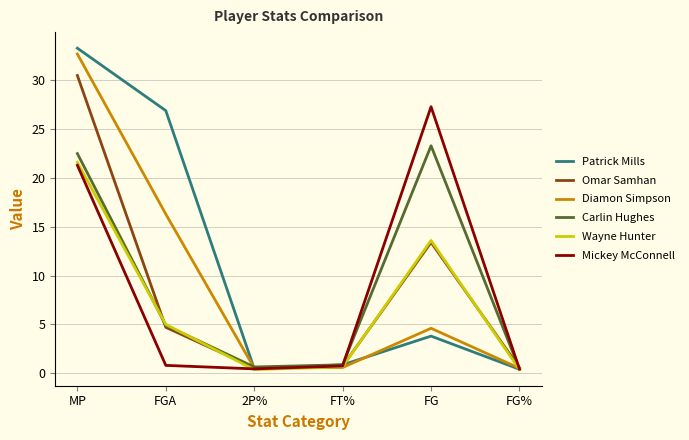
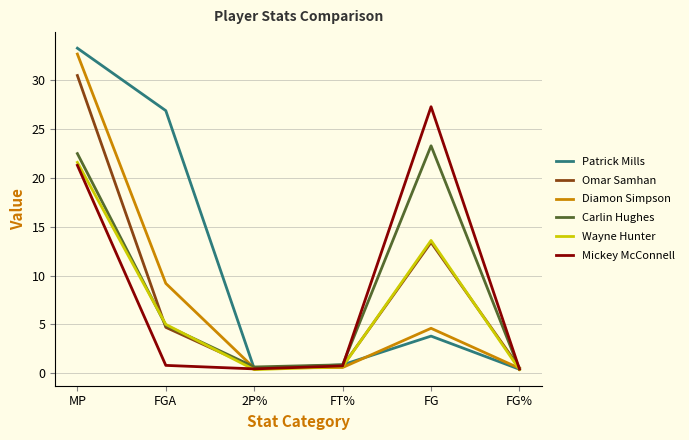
Diamon Simpson, FGA: 16 -> 9
